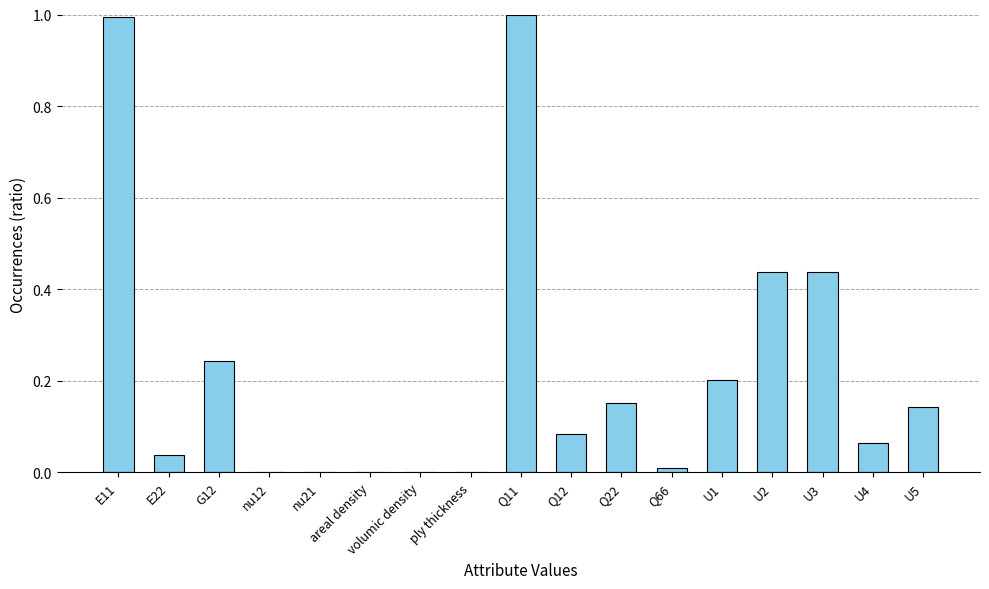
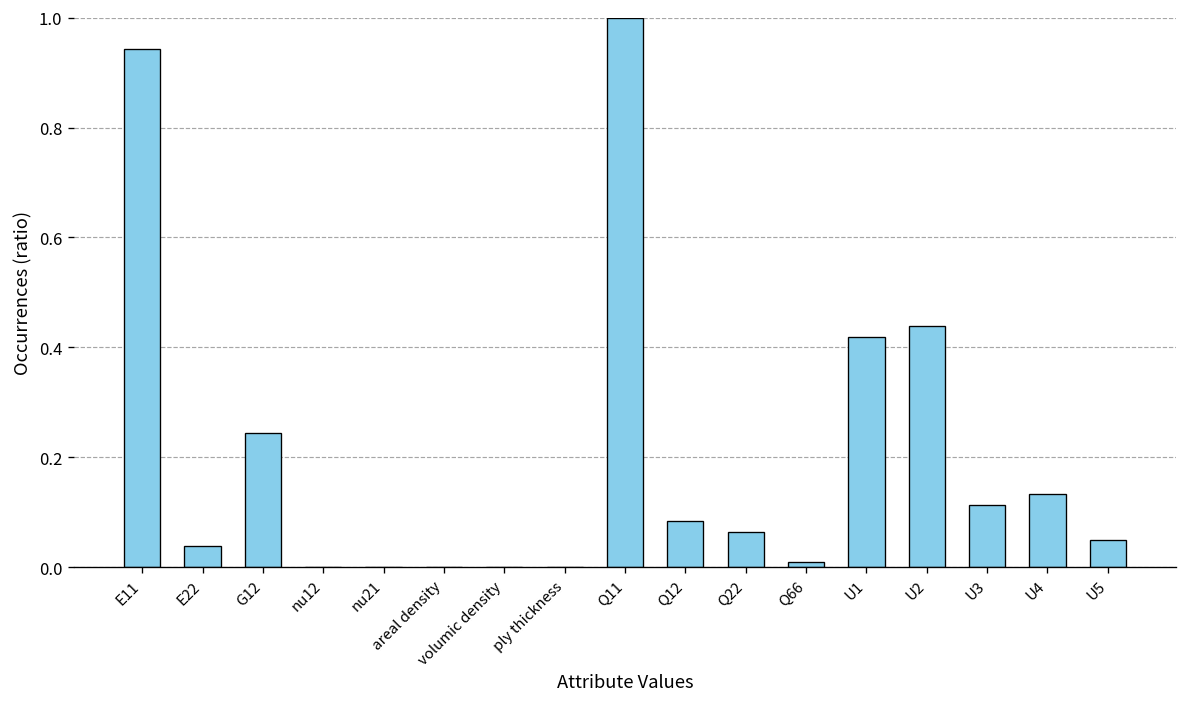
E11: 0.99 -> 0.94
Q22: 0.15 -> 0.06
U1: 0.20 -> 0.42
U3: 0.44 -> 0.11
U4: 0.06 -> 0.13
U5: 0.14 -> 0.05
